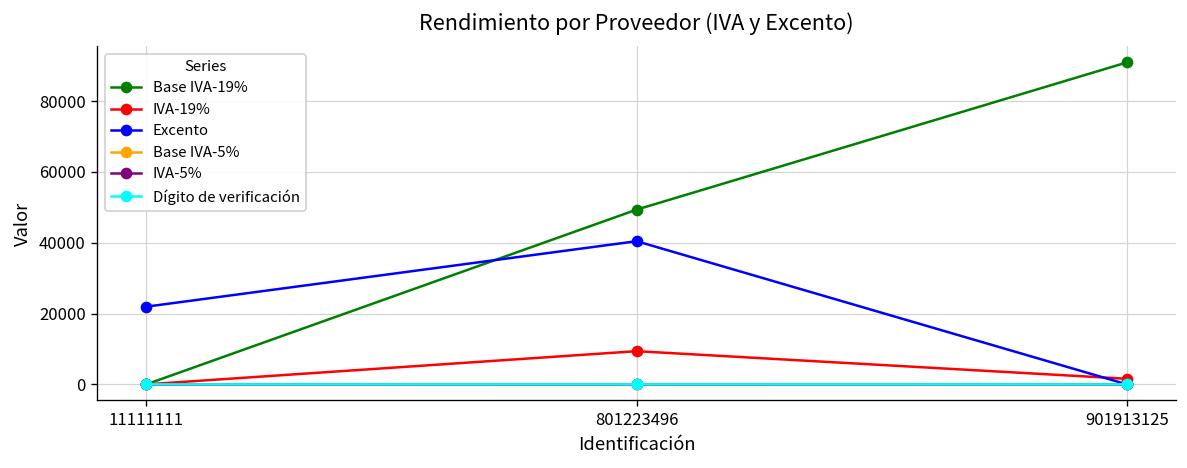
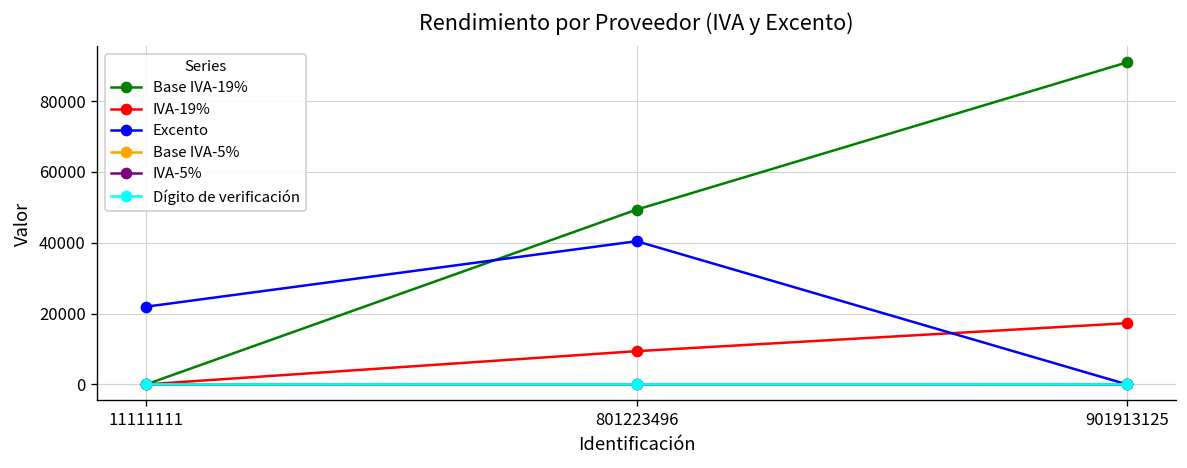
IVA-19%, 901913125: 2000 -> 17000
